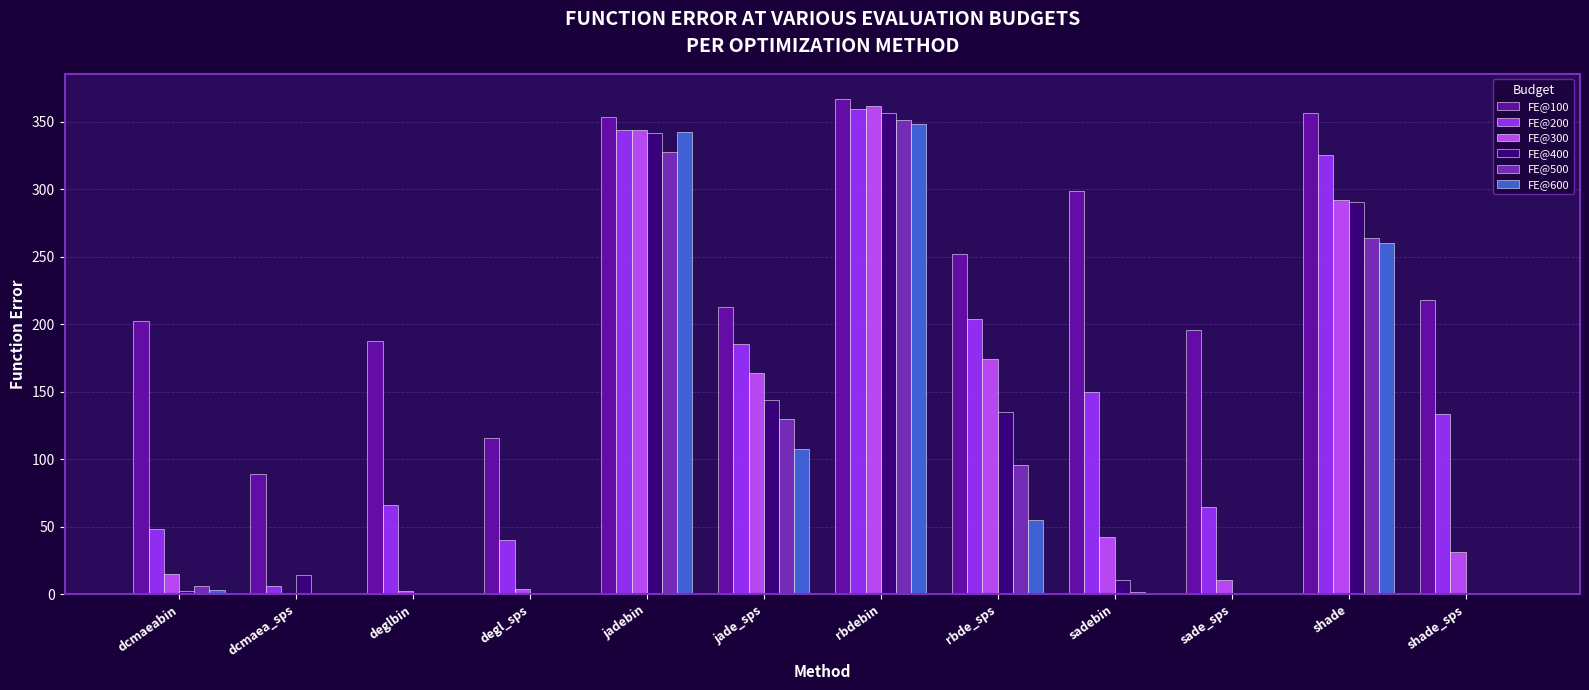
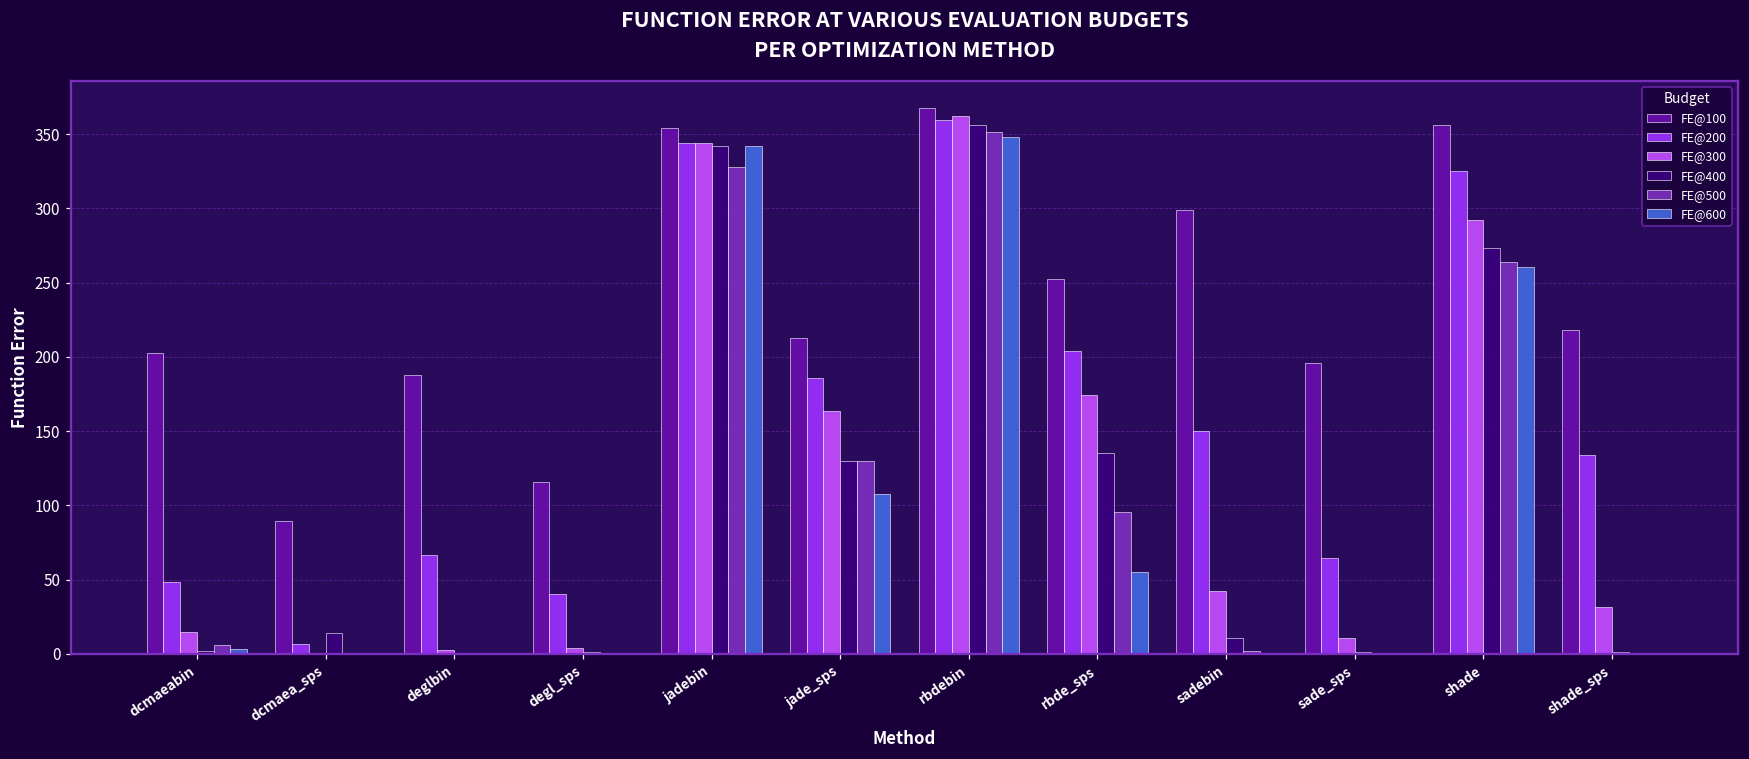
FE@400, jade_sps: 144 -> 130
FE@400, shade: 291 -> 273
